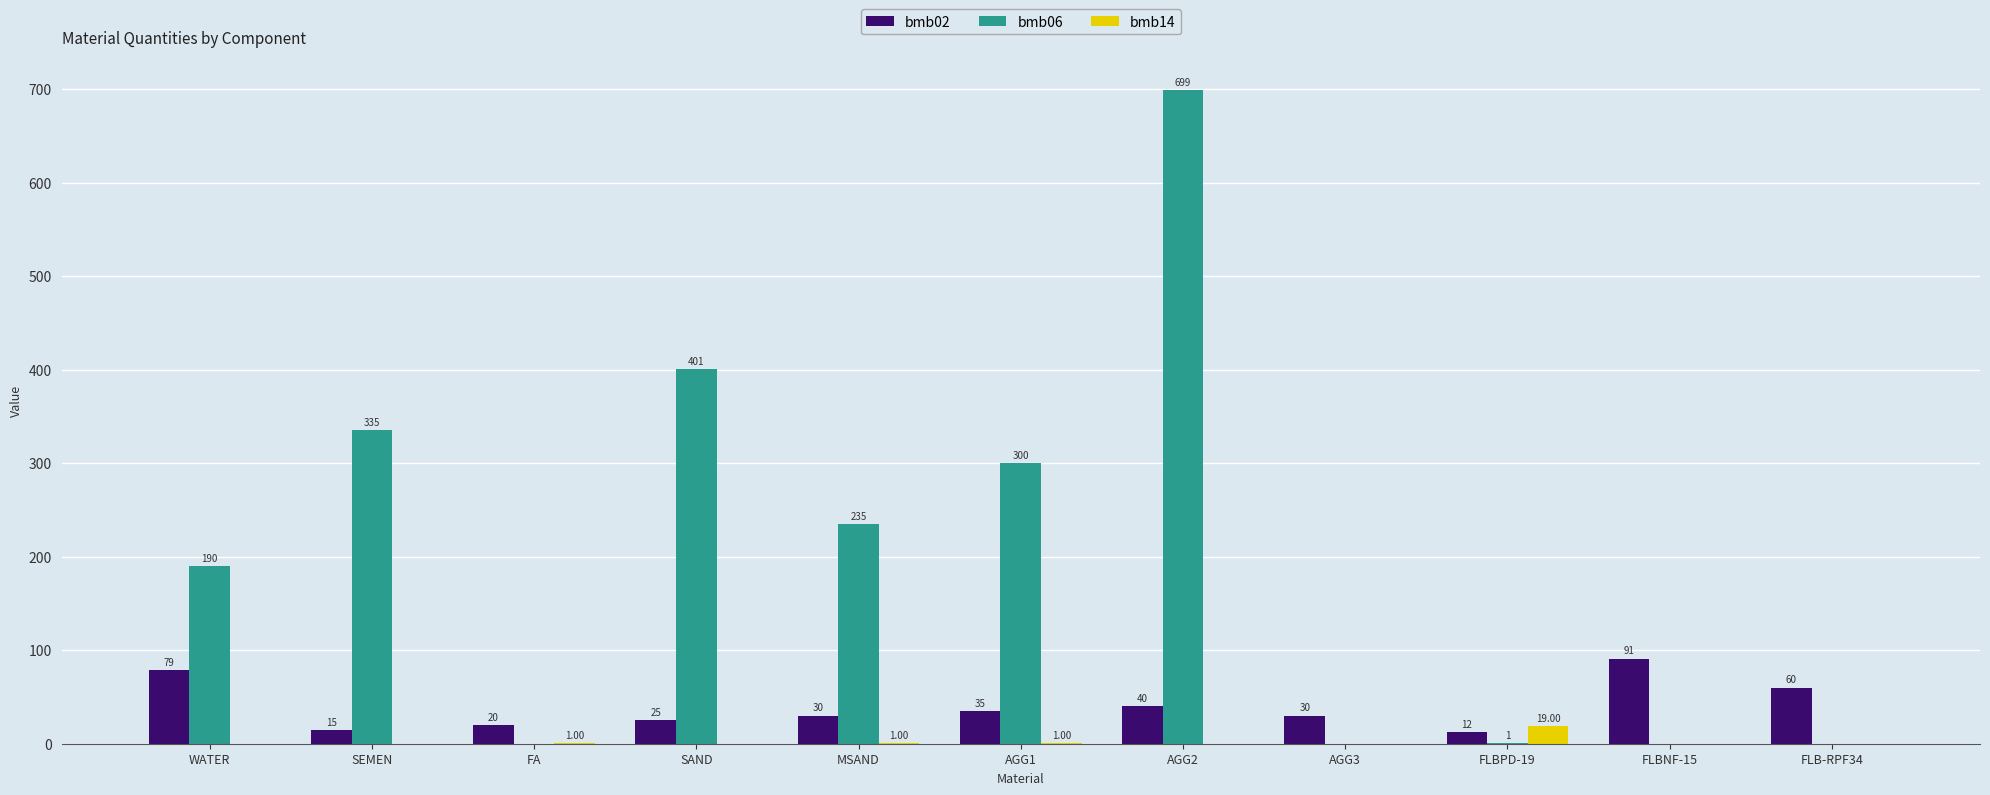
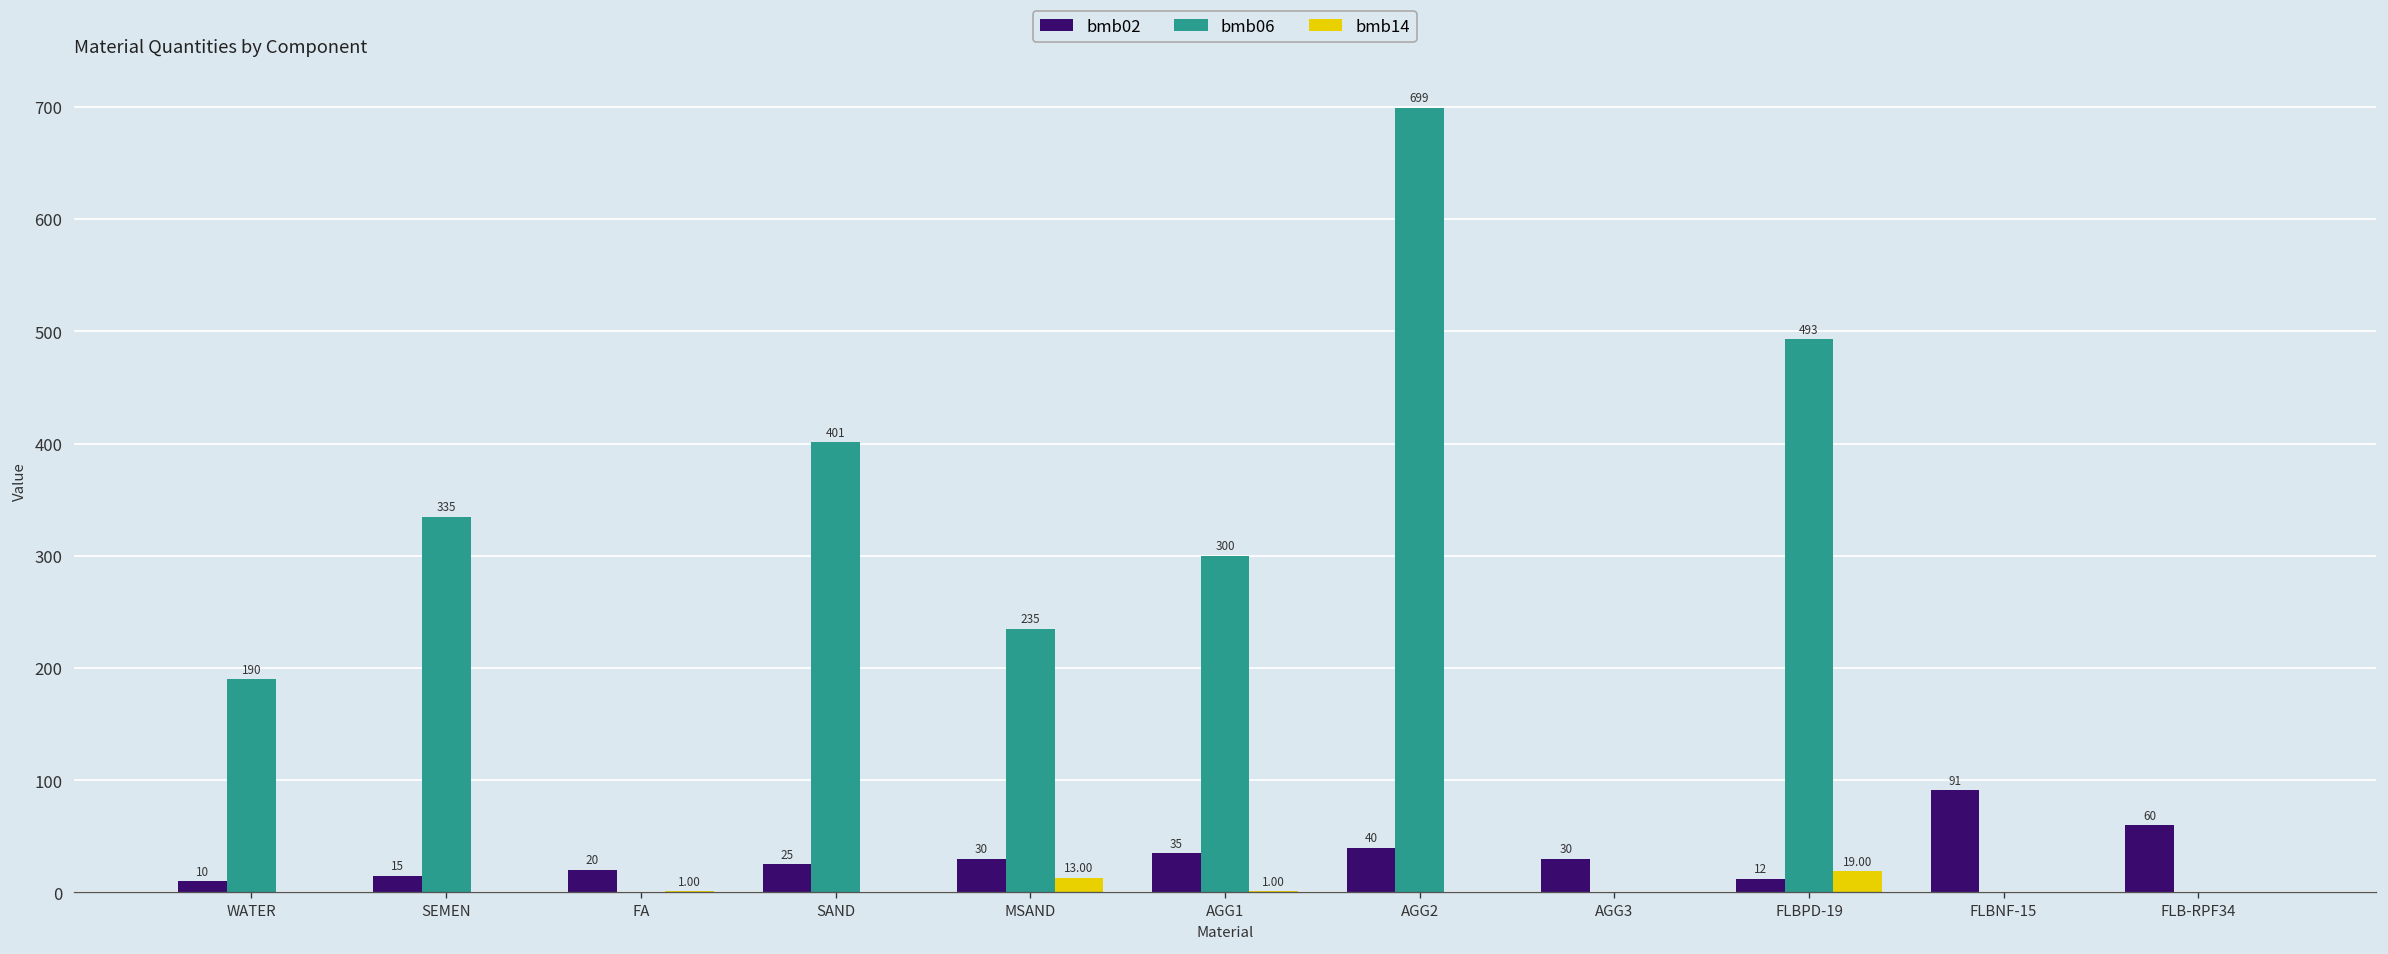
bmb02, WATER: 79 -> 10
bmb14, MSAND: 1.00 -> 13.00
bmb06, FLBPD-19: 1 -> 493
